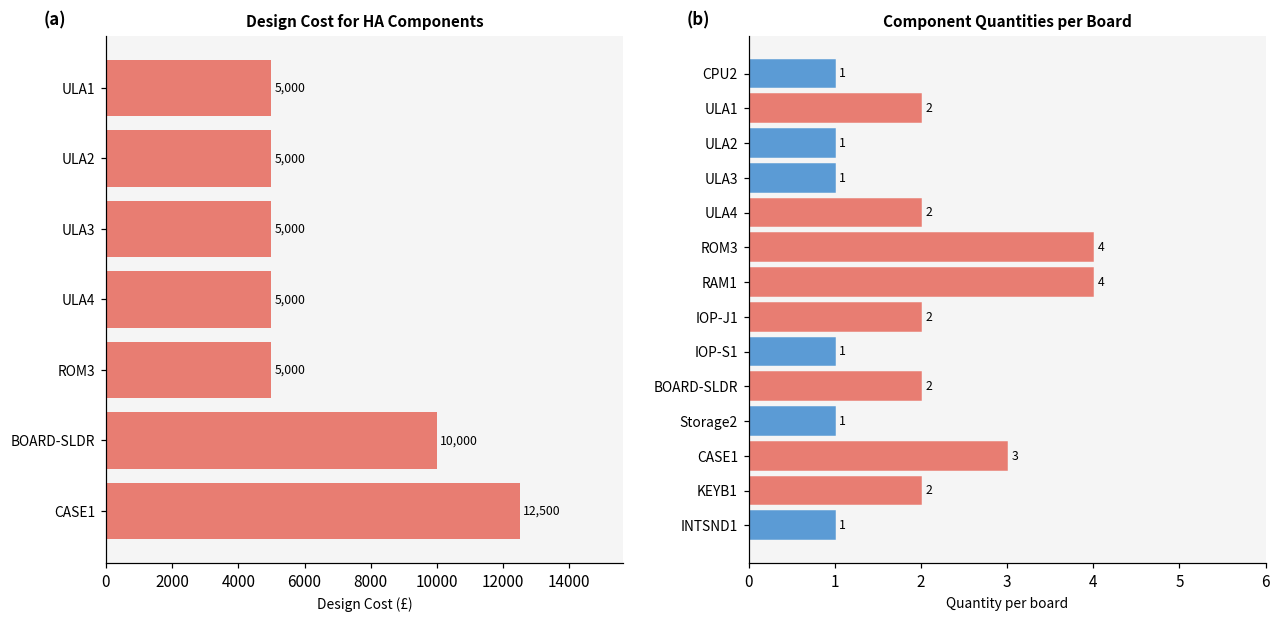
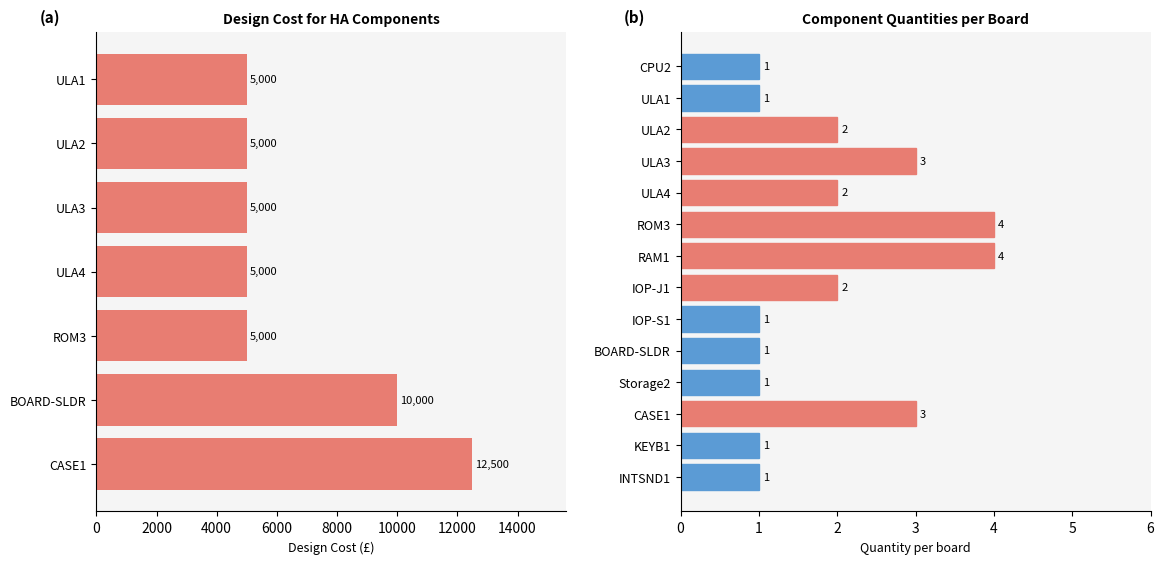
Component Quantities per Board, ULA1: 2 -> 1
Component Quantities per Board, ULA2: 1 -> 2
Component Quantities per Board, ULA3: 1 -> 3
Component Quantities per Board, BOARD-SLDR: 2 -> 1
Component Quantities per Board, KEYB1: 2 -> 1
